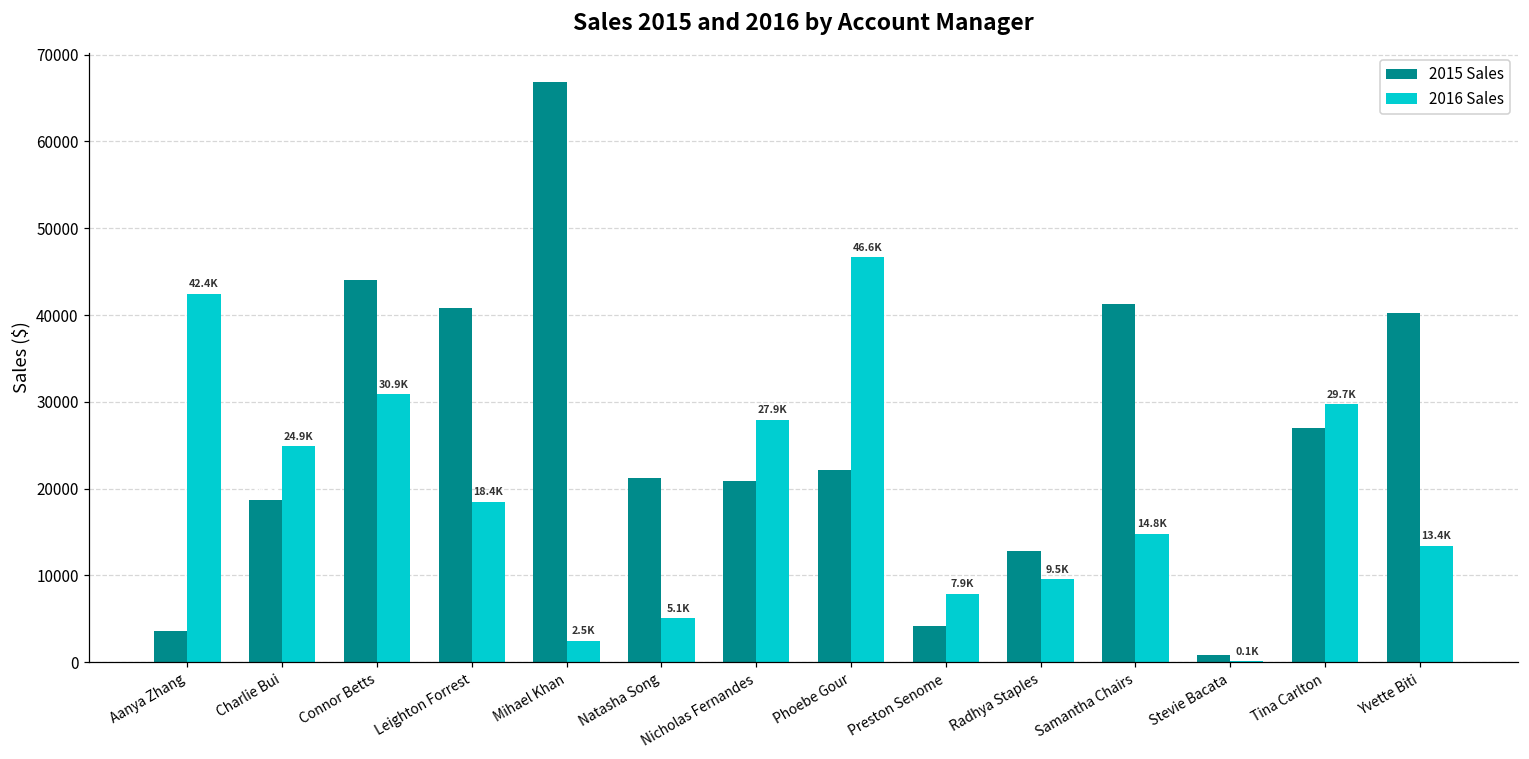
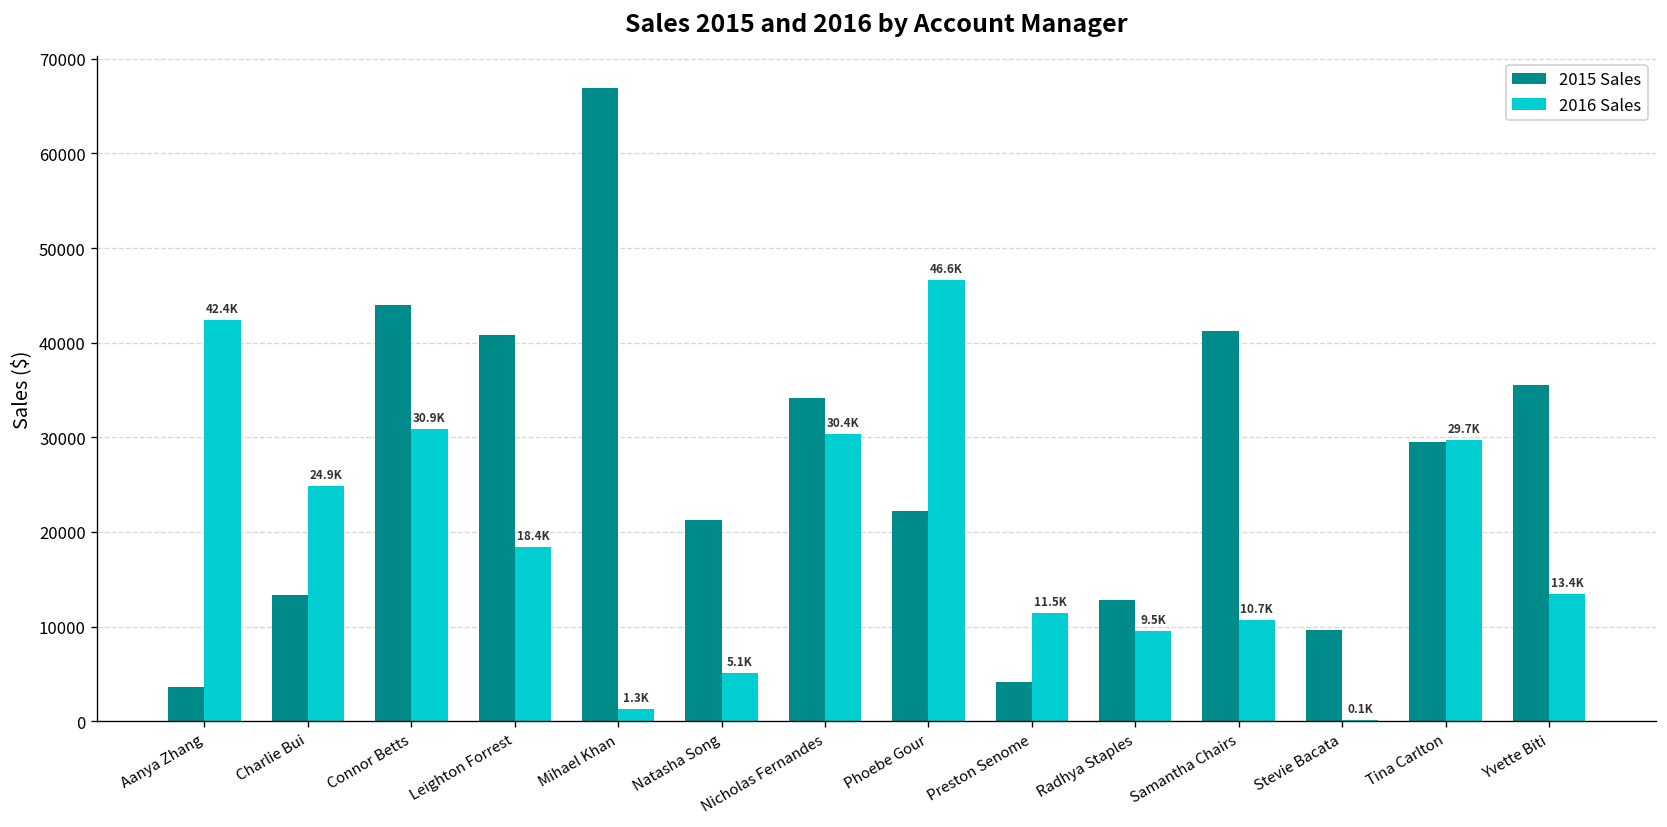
2015 Sales, Charlie Bui: 19000 -> 13000
2016 Sales, Mihael Khan: 2.5K -> 1.3K
2015 Sales, Nicholas Fernandes: 21000 -> 34000
2016 Sales, Nicholas Fernandes: 27.9K -> 30.4K
2016 Sales, Preston Senome: 7.9K -> 11.5K
2016 Sales, Samantha Chairs: 14.8K -> 10.7K
2015 Sales, Stevie Bacata: 1000 -> 10000
2015 Sales, Tina Carlton: 27000 -> 29000
2015 Sales, Yvette Biti: 40000 -> 36000
